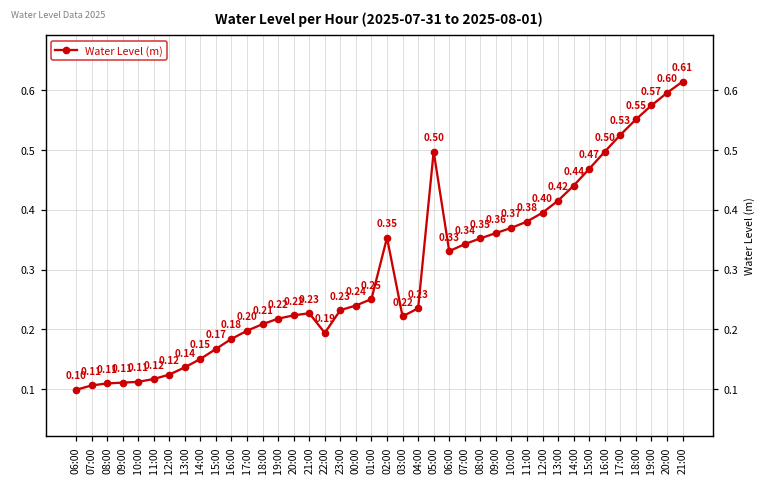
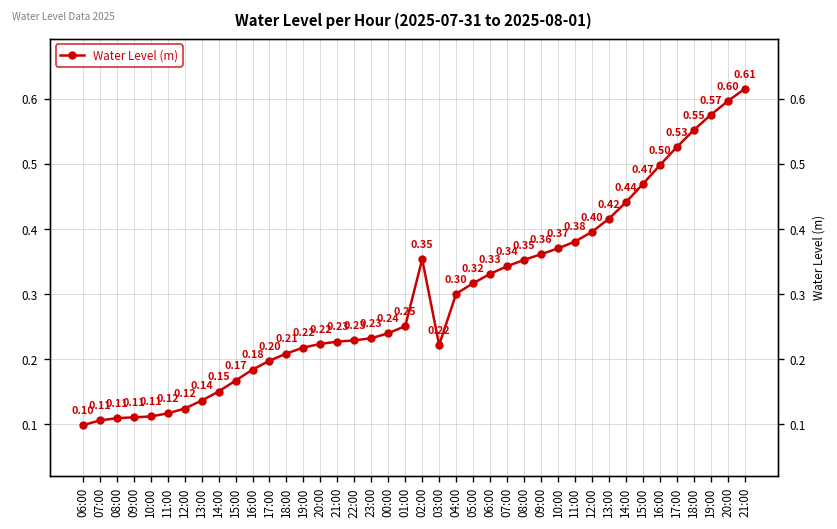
22:00: 0.19 -> 0.23
04:00: 0.23 -> 0.30
05:00: 0.50 -> 0.32
